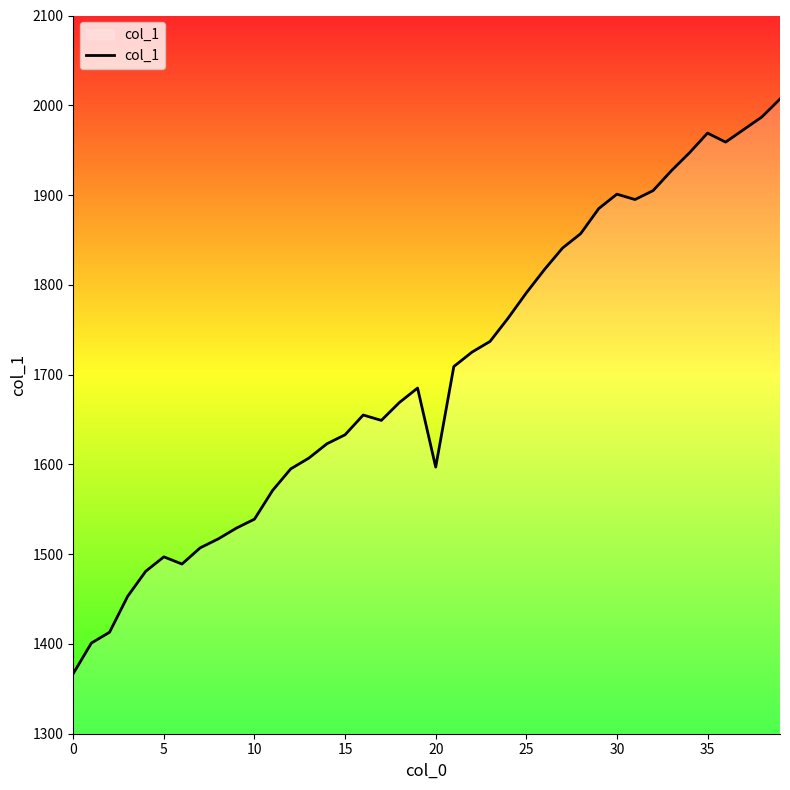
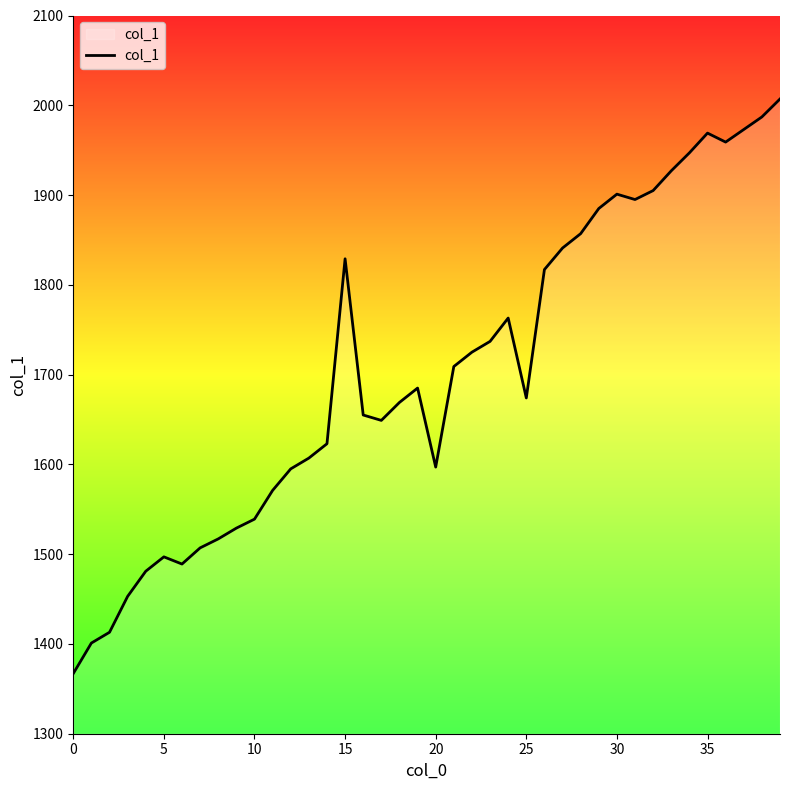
15: 1630 -> 1830
25: 1790 -> 1670
